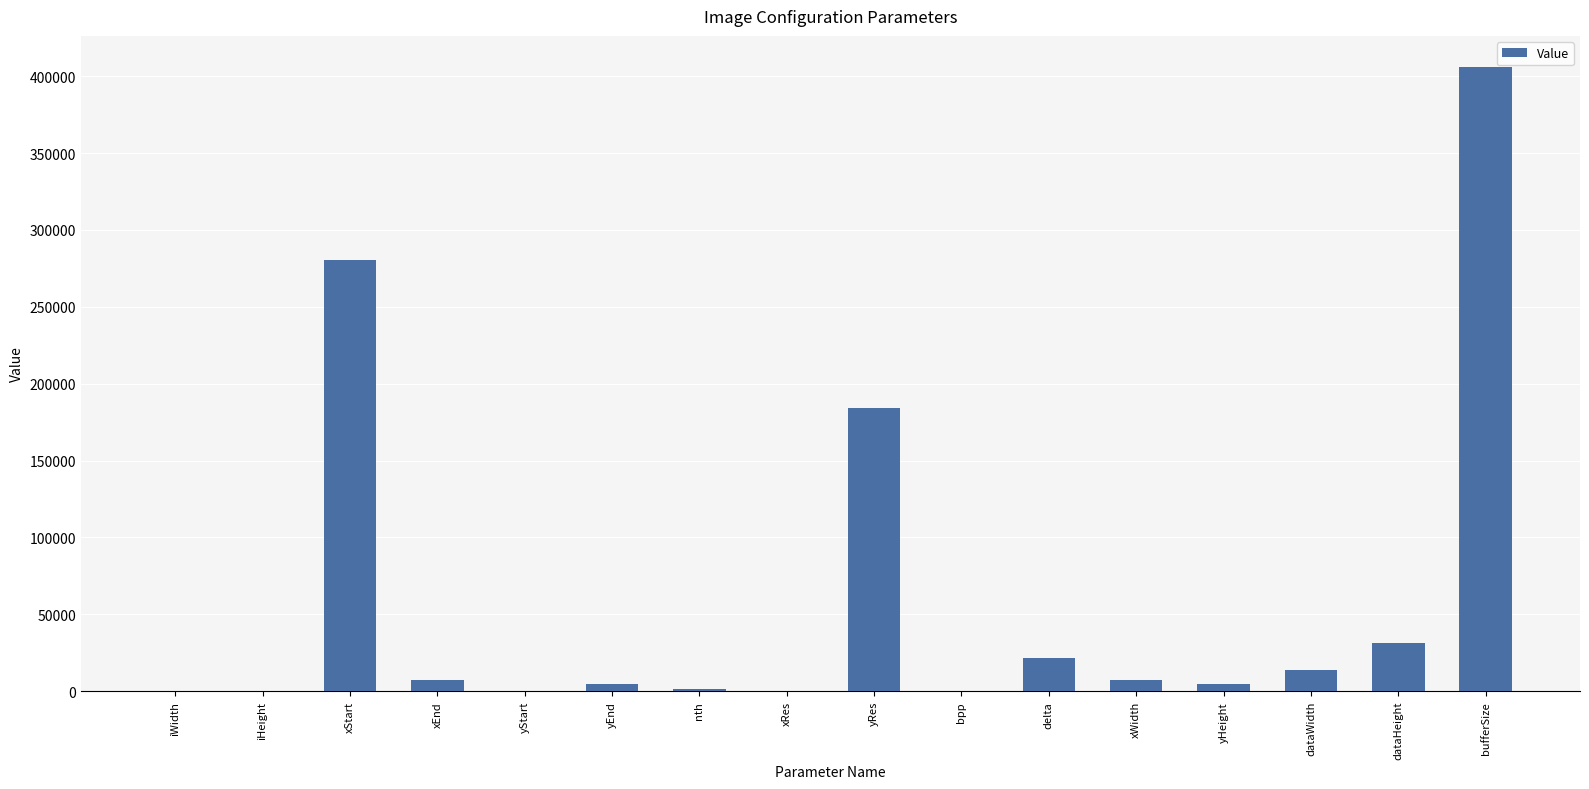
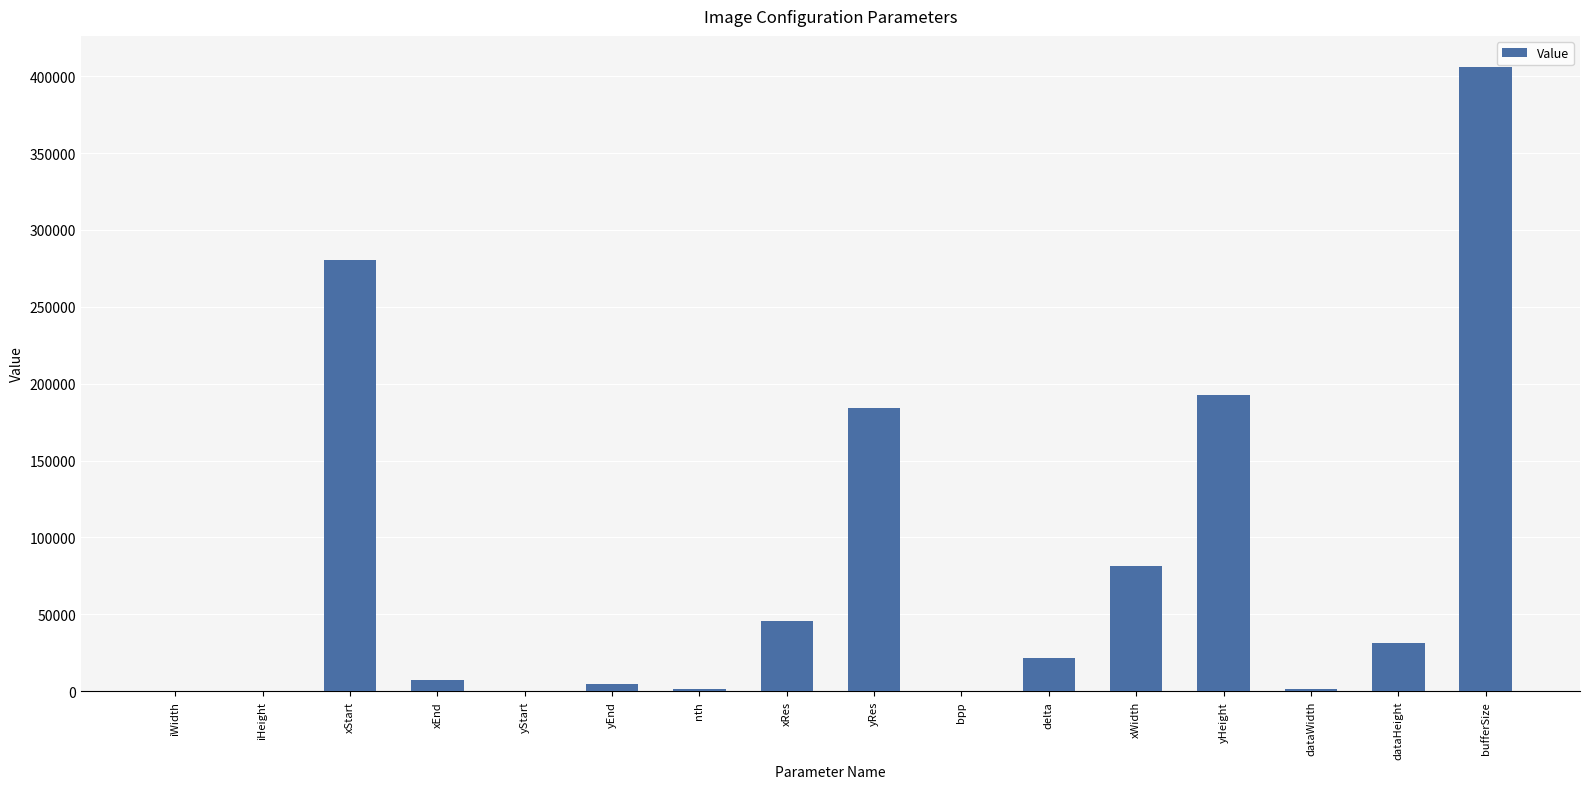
xRes: 0 -> 46000
xWidth: 7000 -> 82000
yHeight: 5000 -> 192000
dataWidth: 14000 -> 1000
